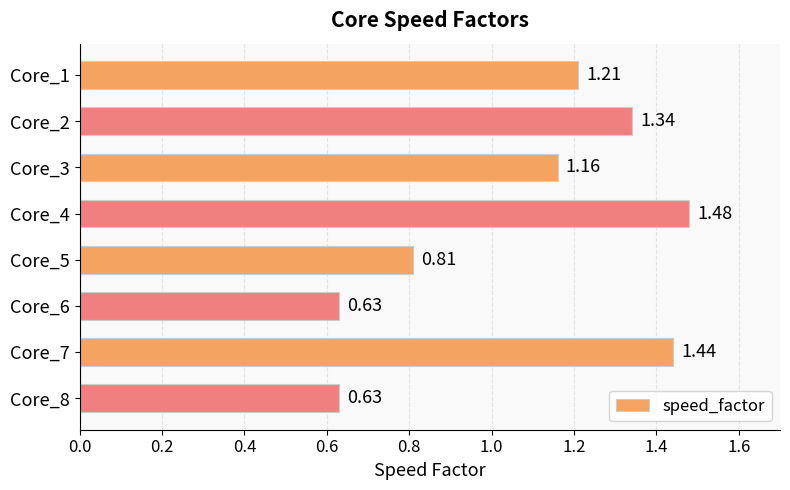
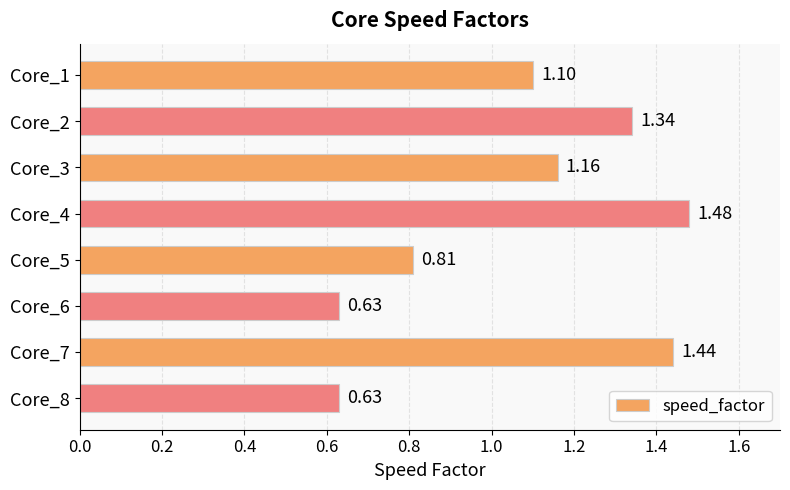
Core_1: 1.21 -> 1.10
